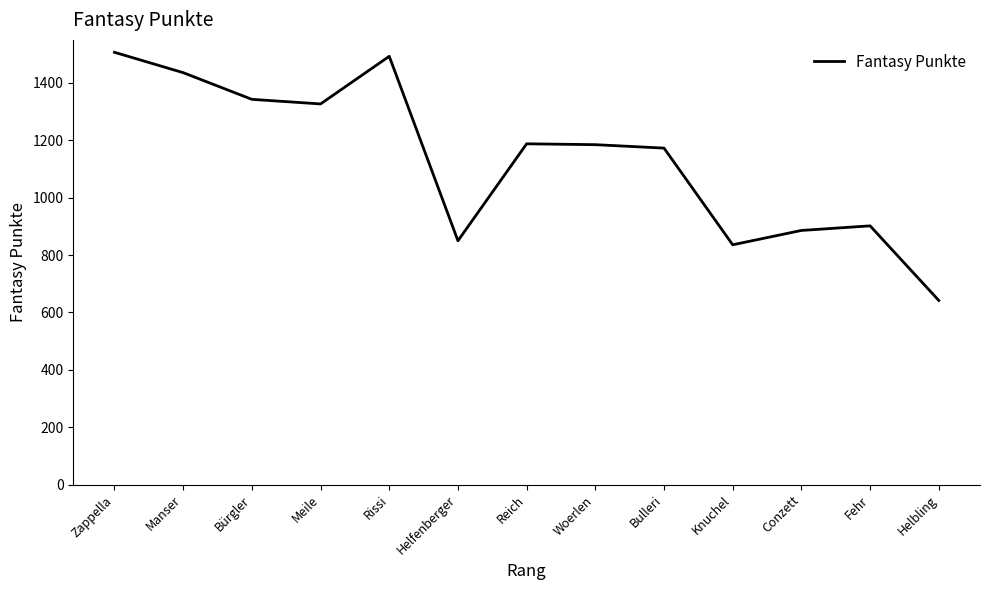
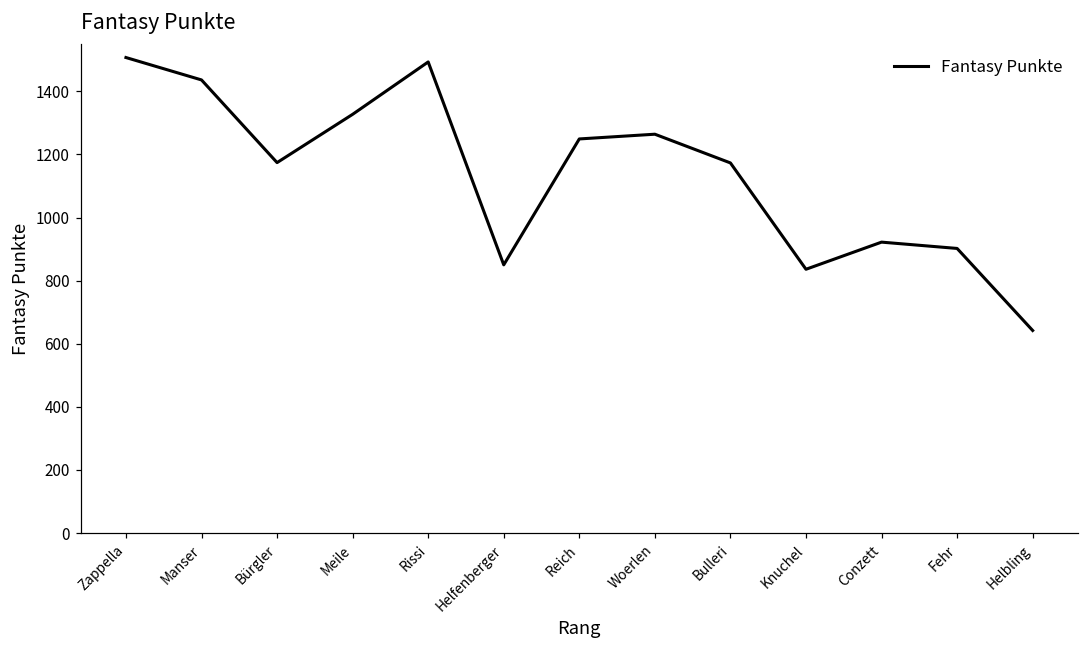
Bürgler: 1340 -> 1170
Reich: 1190 -> 1250
Woerlen: 1190 -> 1260
Conzett: 890 -> 920
